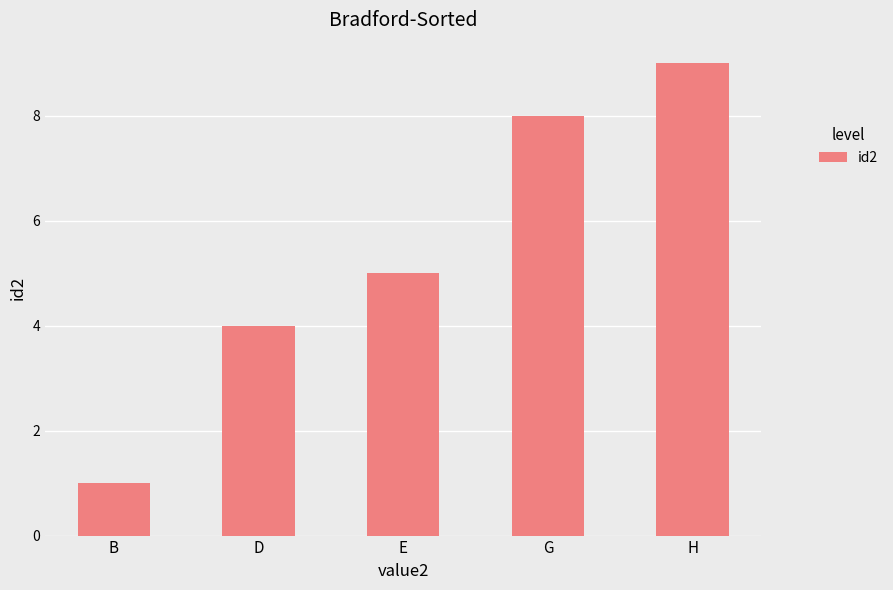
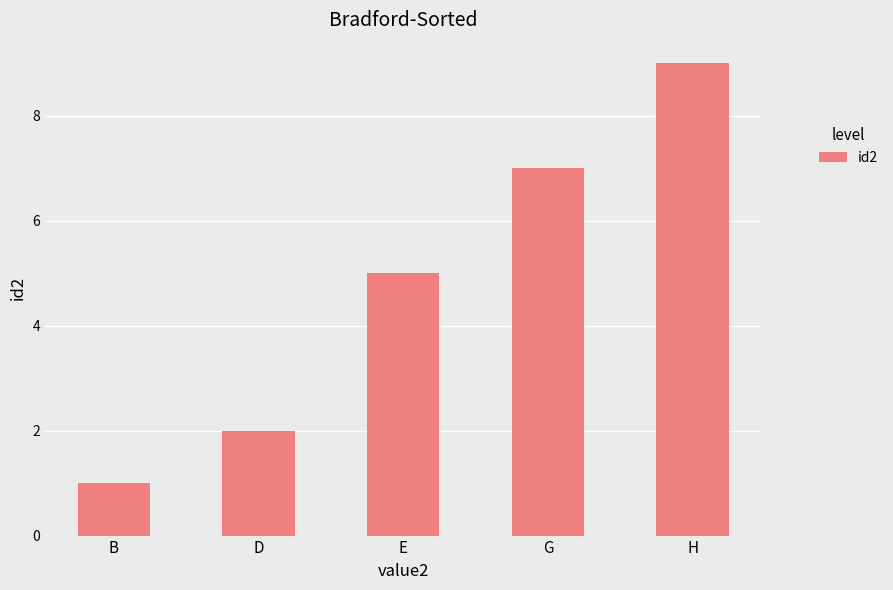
D: 4 -> 2
G: 8 -> 7
